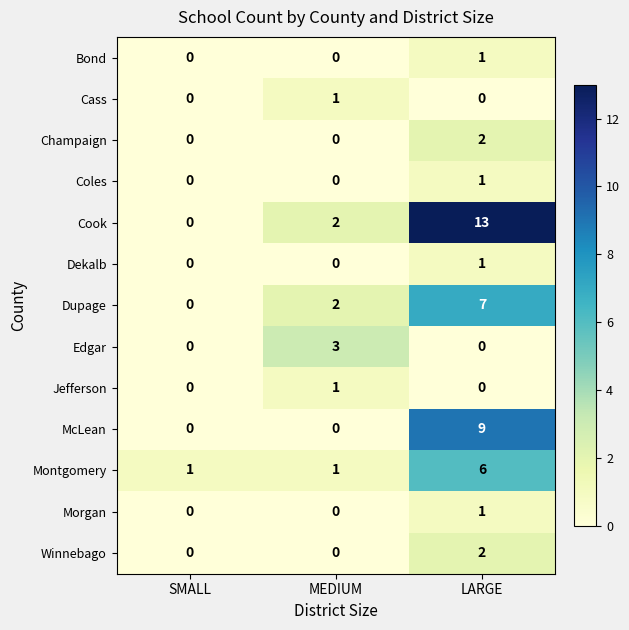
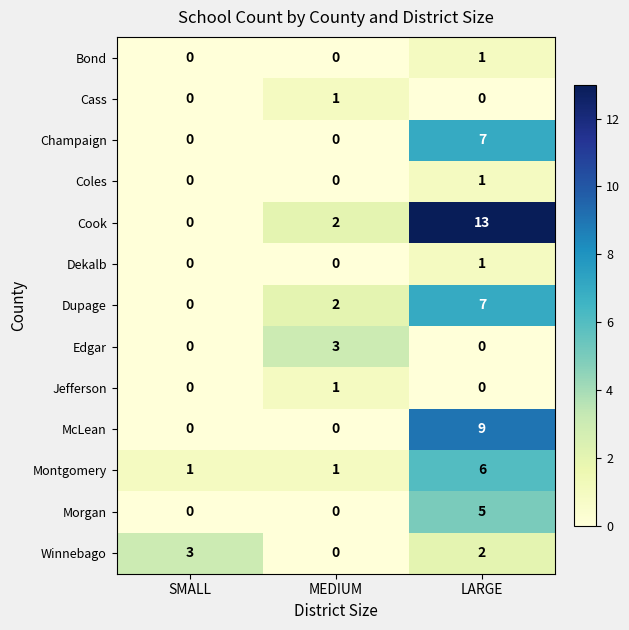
Champaign, LARGE: 2 -> 7
Morgan, LARGE: 1 -> 5
Winnebago, SMALL: 0 -> 3
